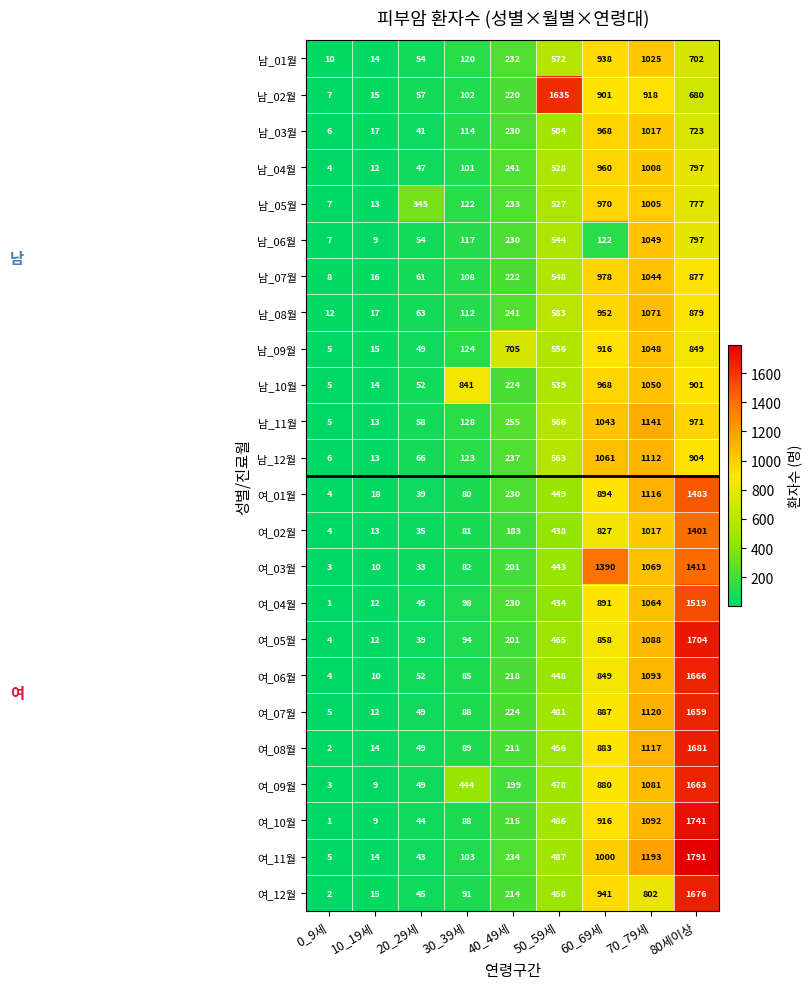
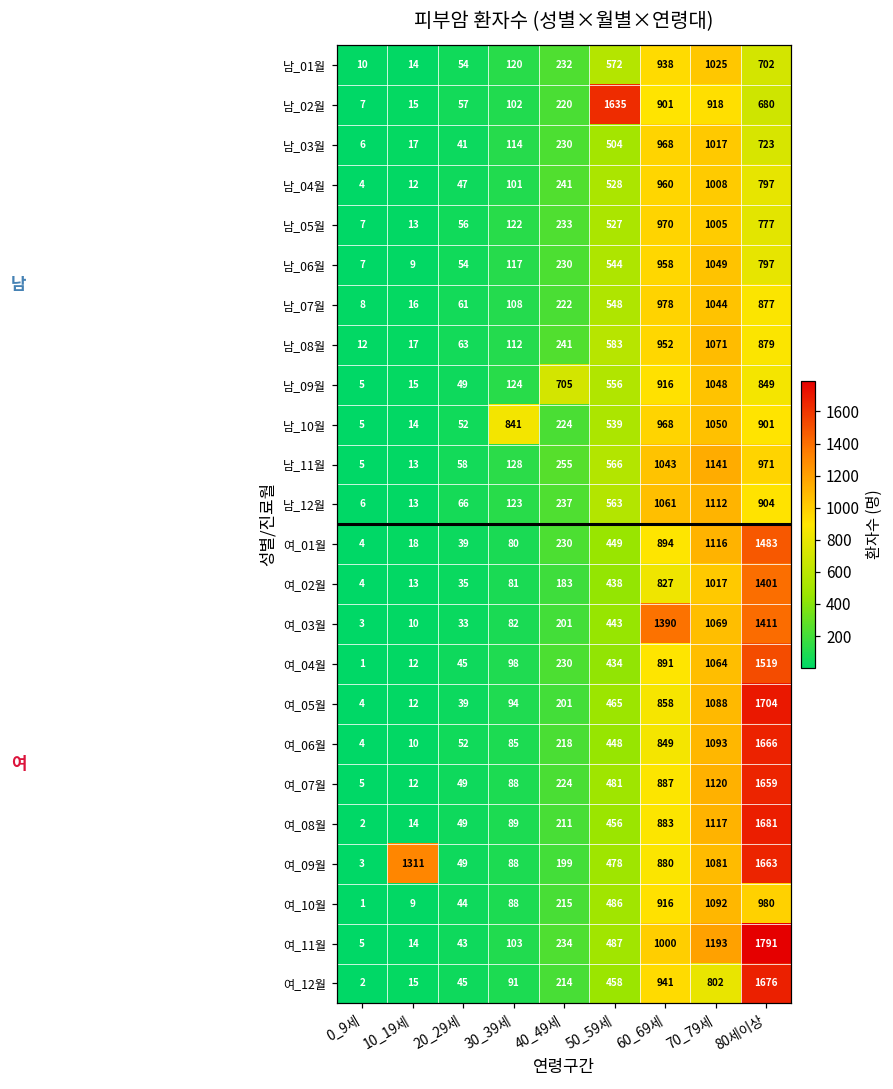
남_05월, 20_29세: 345 -> 56
남_06월, 60_69세: 122 -> 958
여_09월, 10_19세: 9 -> 1311
여_09월, 30_39세: 444 -> 88
여_10월, 80세이상: 1741 -> 980
